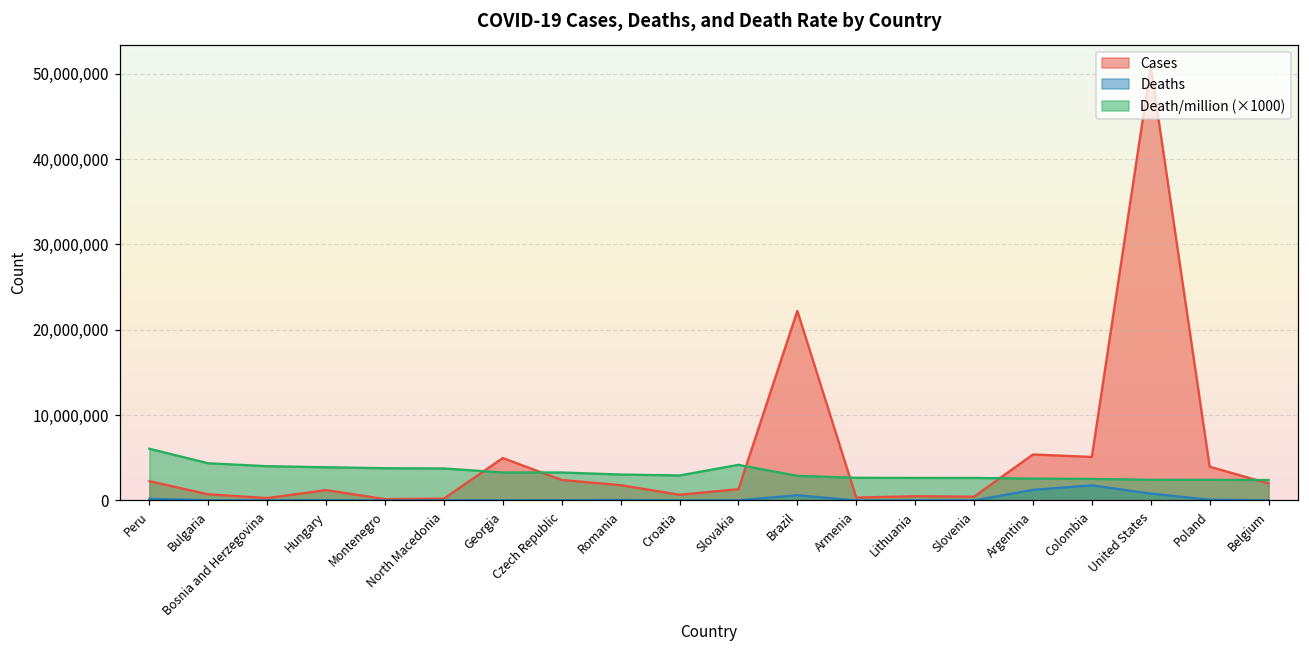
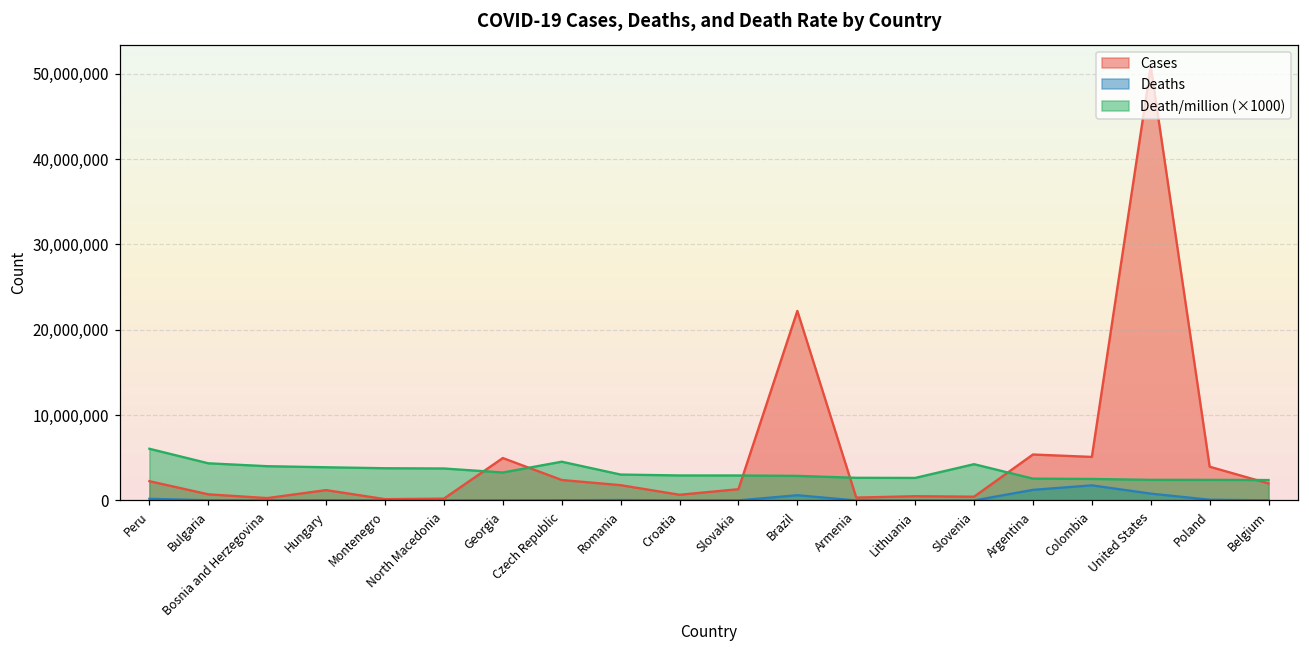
Death/million (×1000), Czech Republic: 3,000,000 -> 5,000,000
Death/million (×1000), Slovakia: 4,000,000 -> 3,000,000
Death/million (×1000), Slovenia: 3,000,000 -> 4,000,000
